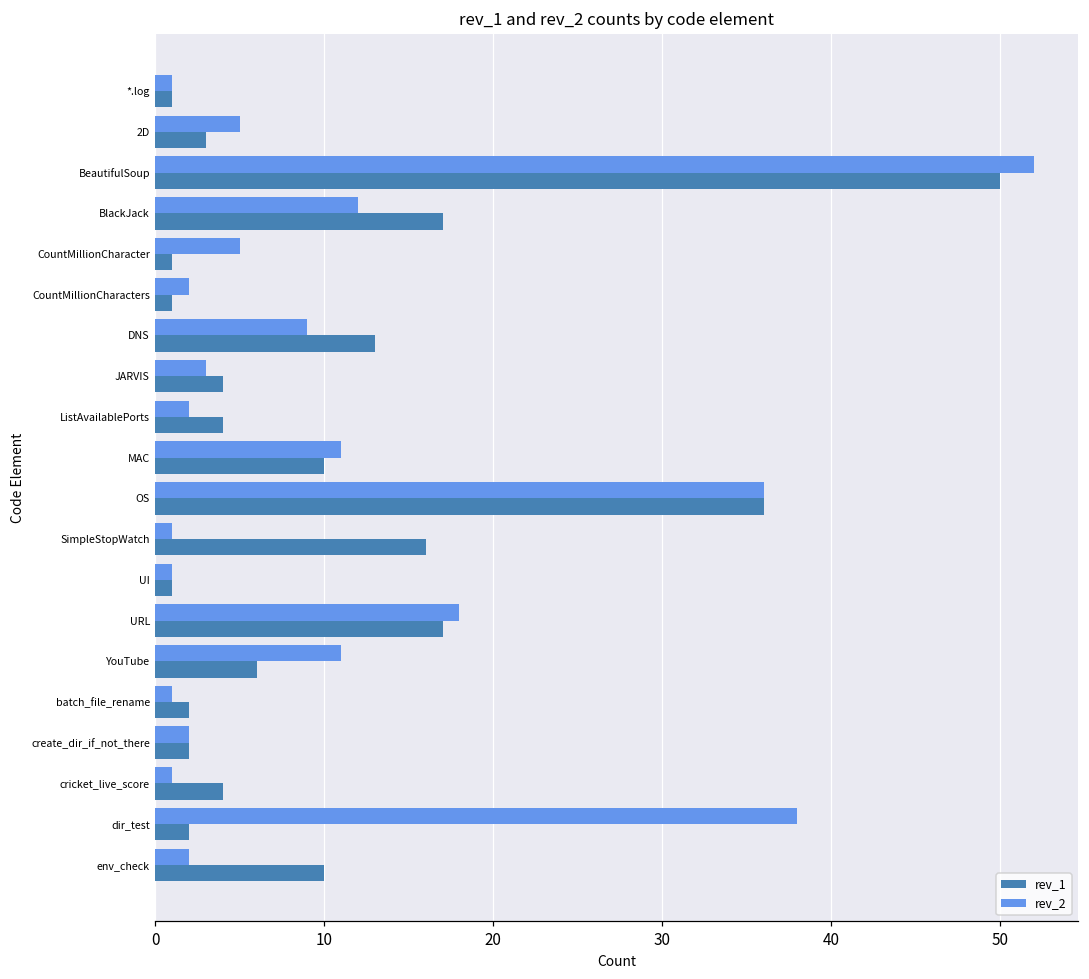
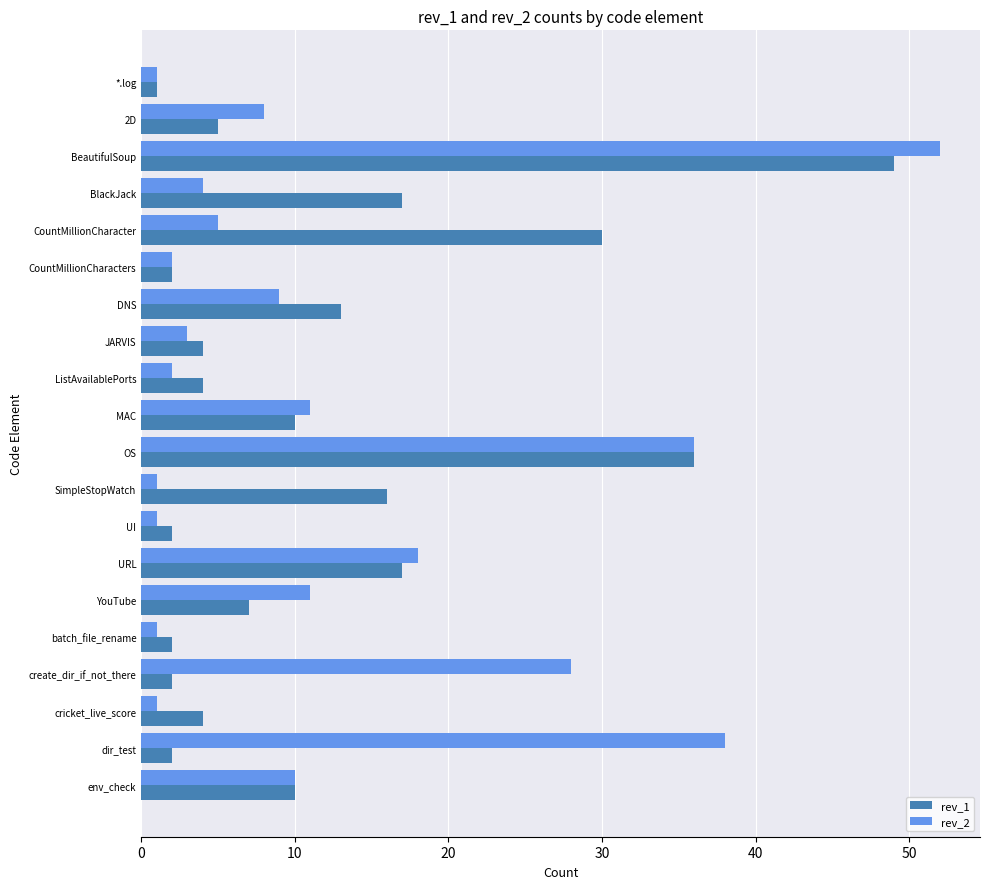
rev_2, 2D: 5 -> 8
rev_1, 2D: 3 -> 5
rev_1, BeautifulSoup: 50 -> 49
rev_2, BlackJack: 12 -> 4
rev_1, CountMillionCharacter: 1 -> 30
rev_1, CountMillionCharacters: 1 -> 2
rev_1, UI: 1 -> 2
rev_1, YouTube: 6 -> 7
rev_2, create_dir_if_not_there: 2 -> 28
rev_2, env_check: 2 -> 10
